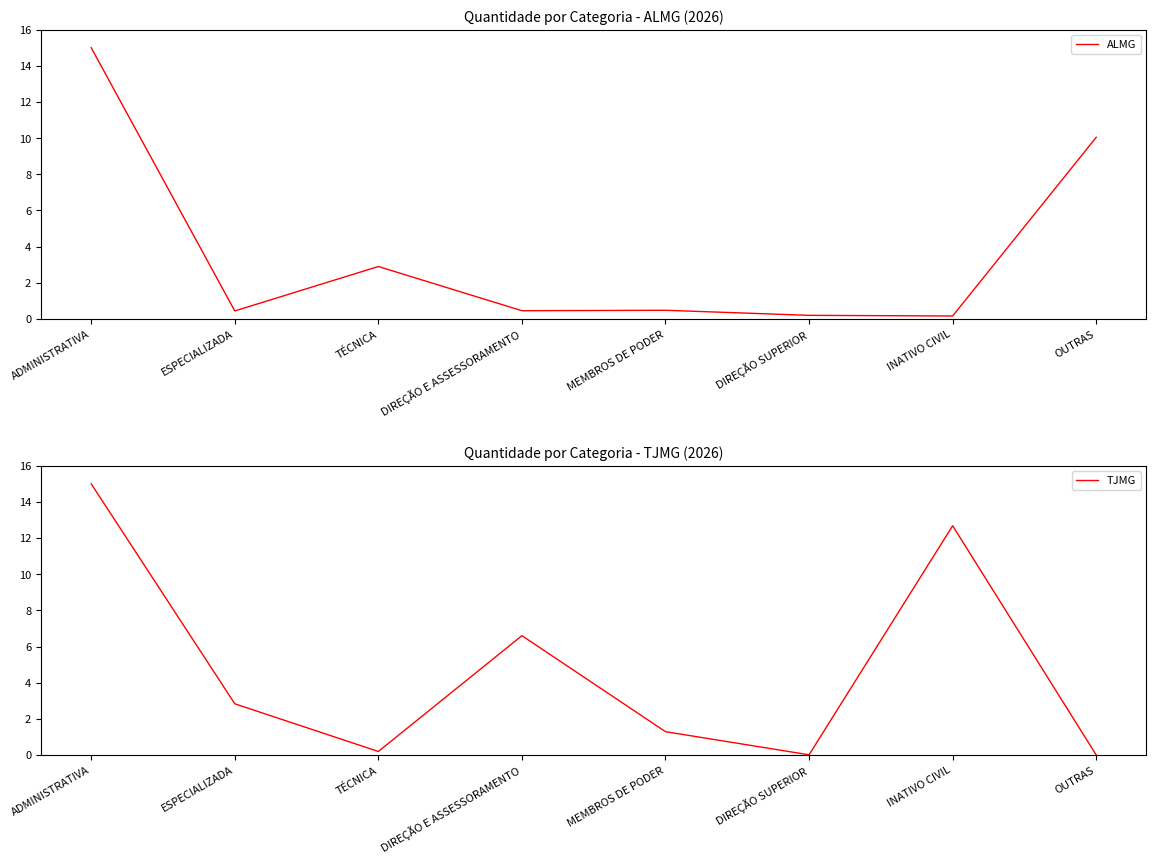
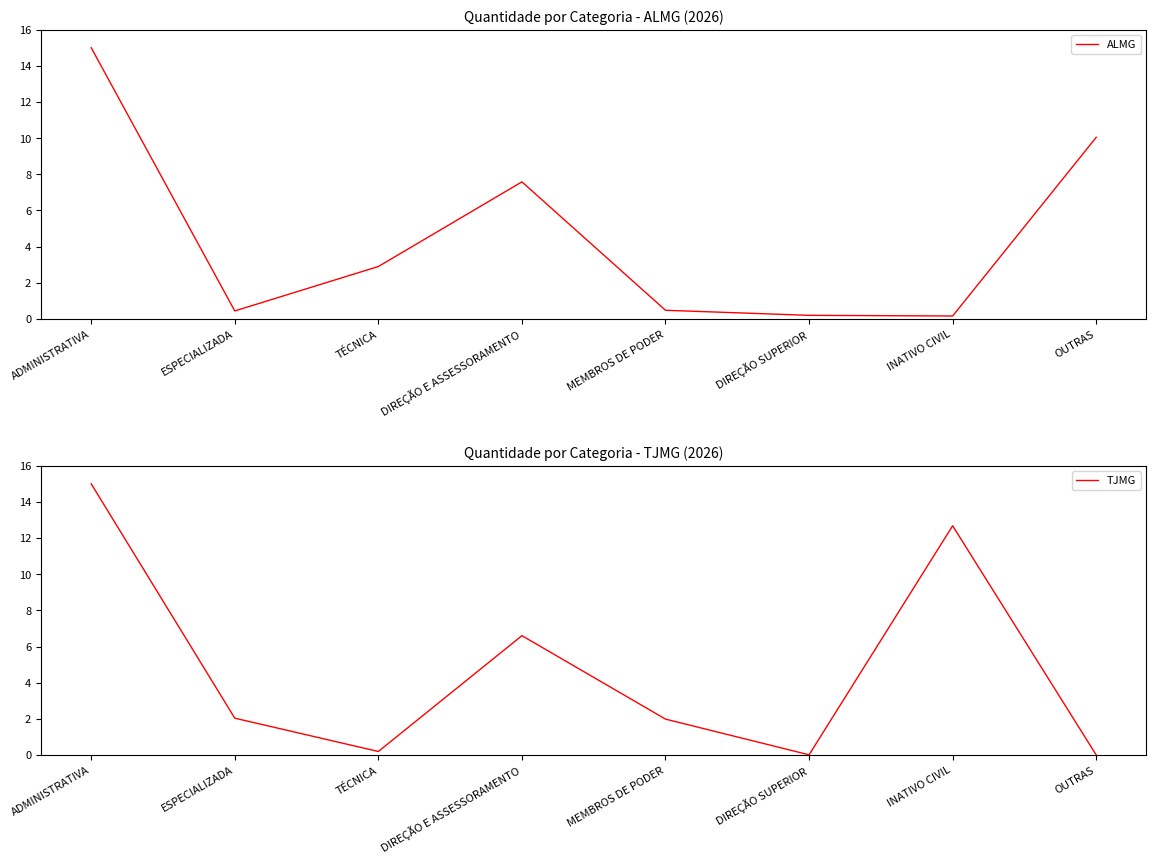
Quantidade por Categoria - ALMG (2026), DIREÇÃO E ASSESSORAMENTO: 0.5 -> 7.6
Quantidade por Categoria - TJMG (2026), ESPECIALIZADA: 2.8 -> 2.0
Quantidade por Categoria - TJMG (2026), MEMBROS DE PODER: 1.3 -> 2.0
